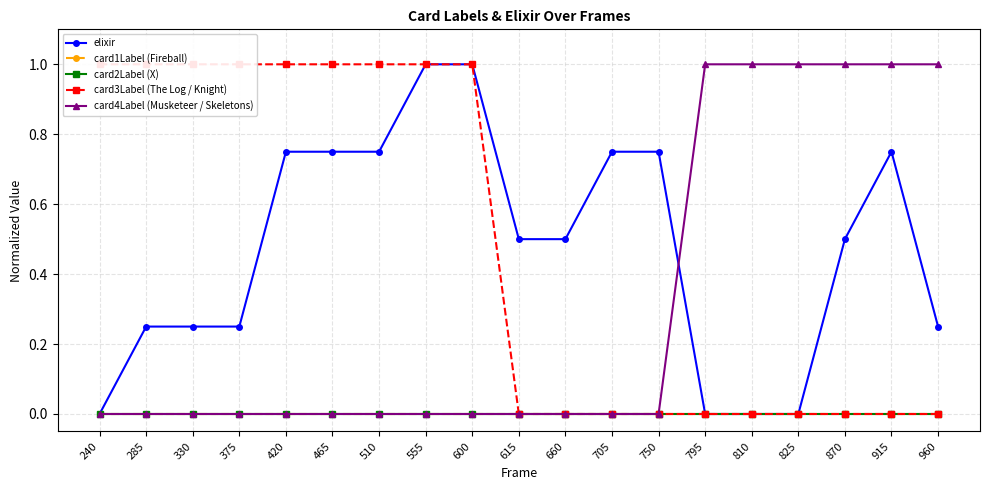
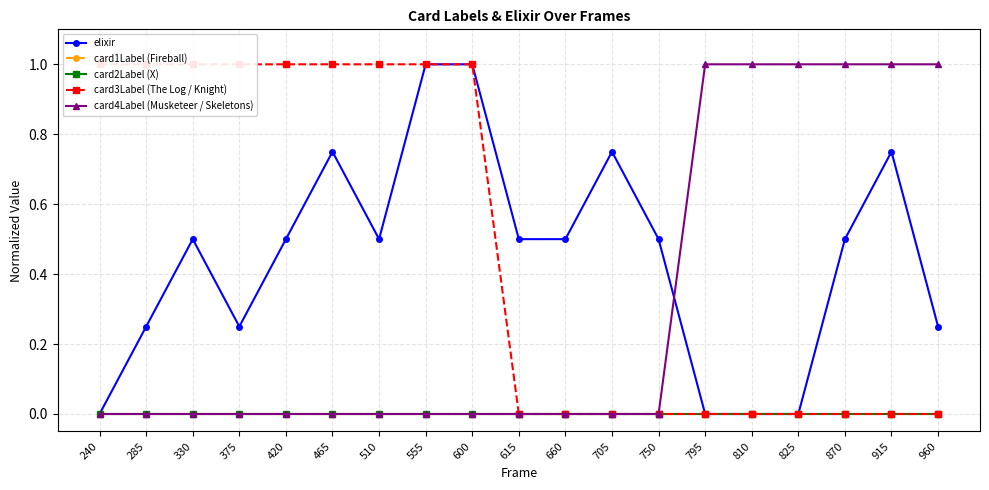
elixir, 330: 0.25 -> 0.50
elixir, 420: 0.75 -> 0.50
elixir, 510: 0.75 -> 0.50
elixir, 750: 0.75 -> 0.50
